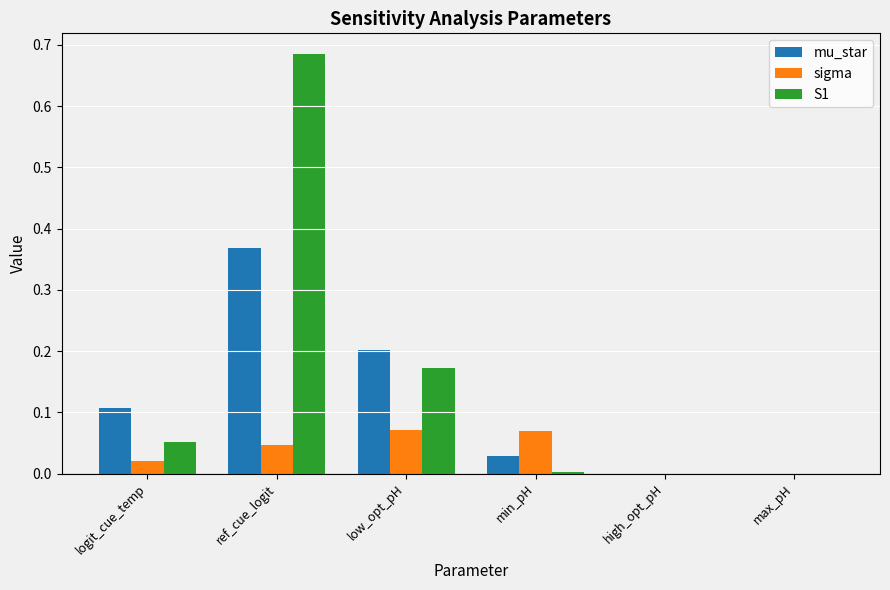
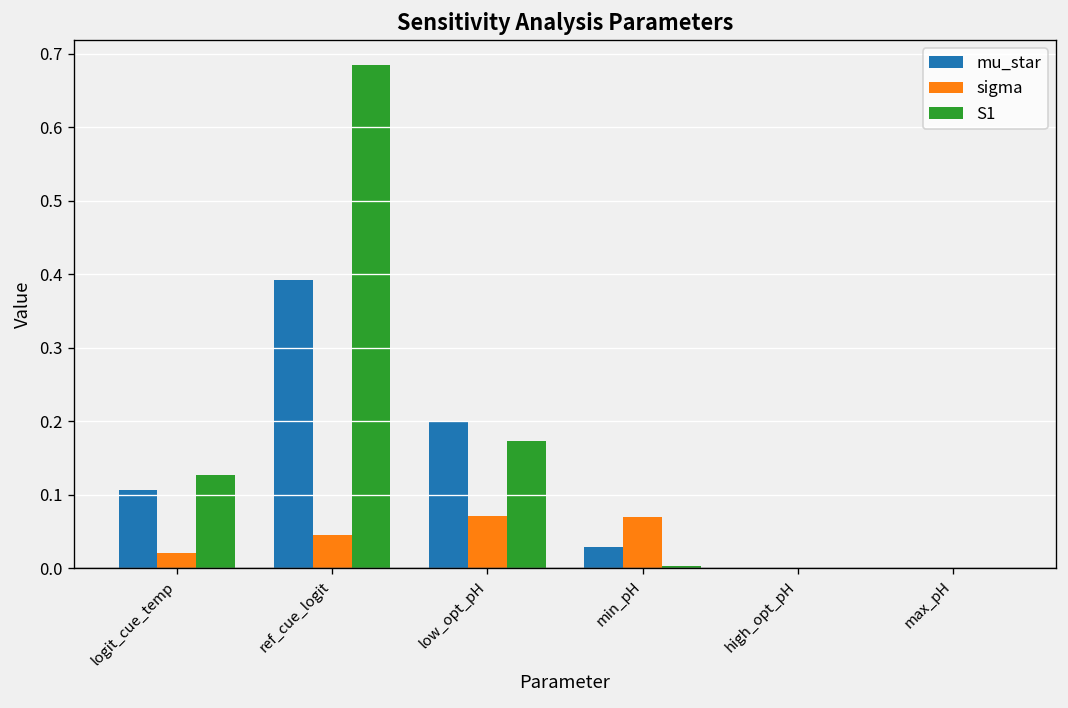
S1, logit_cue_temp: 0.05 -> 0.13
mu_star, ref_cue_logit: 0.37 -> 0.39
